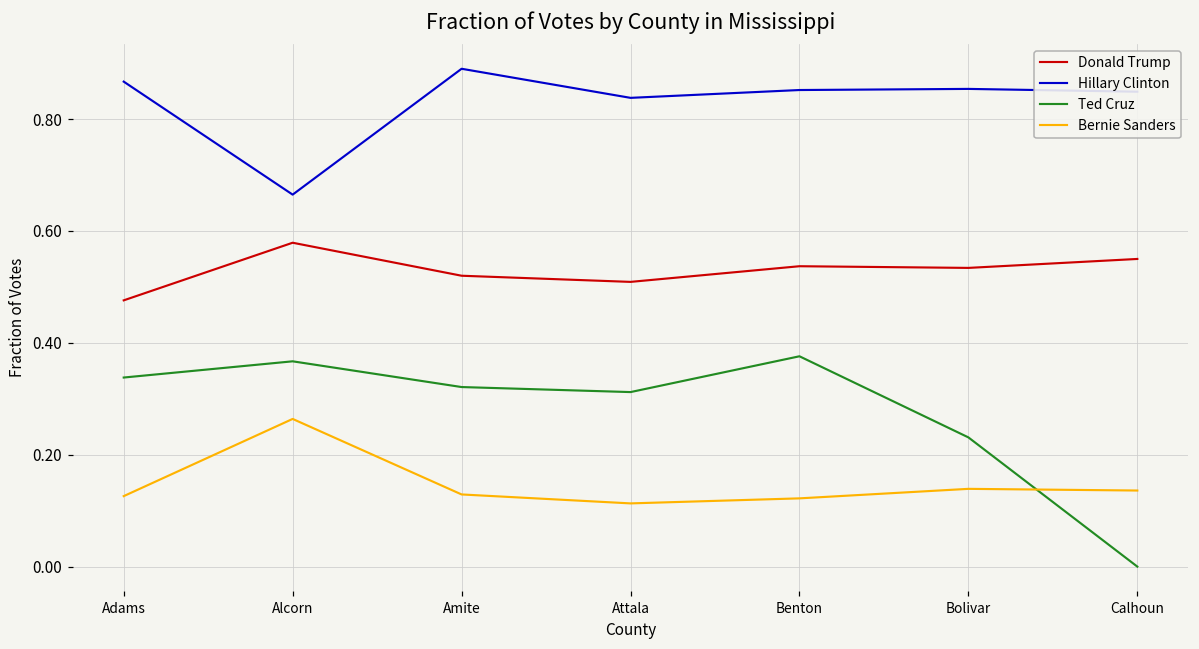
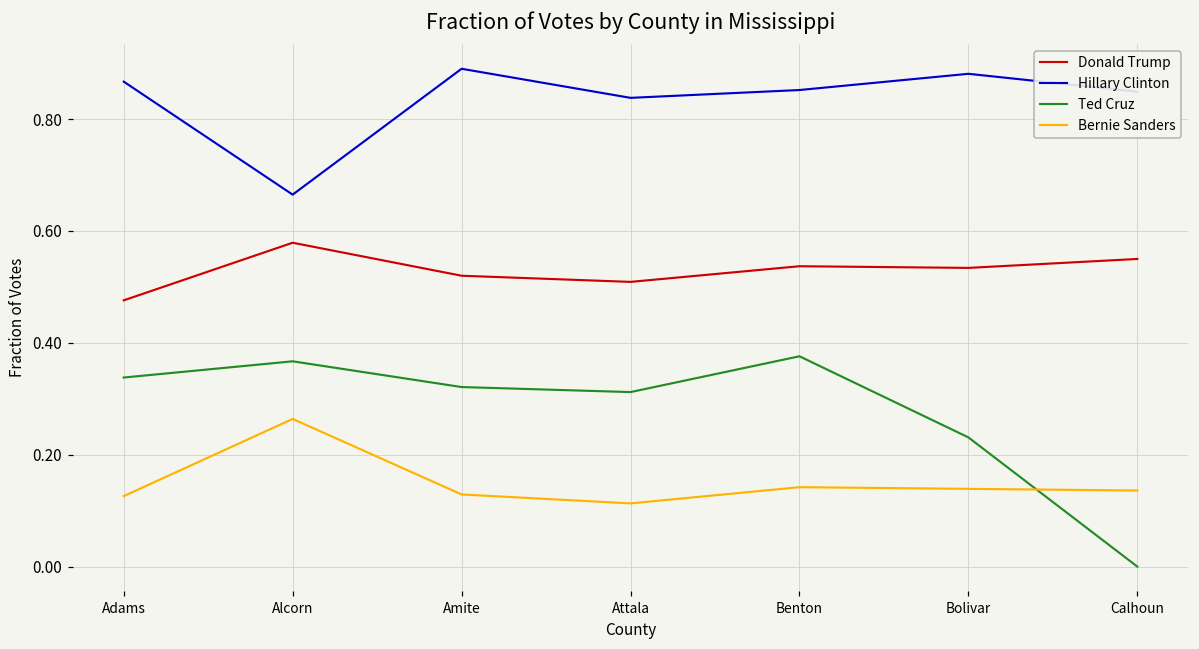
Bernie Sanders, Benton: 0.12 -> 0.14
Hillary Clinton, Bolivar: 0.85 -> 0.88
